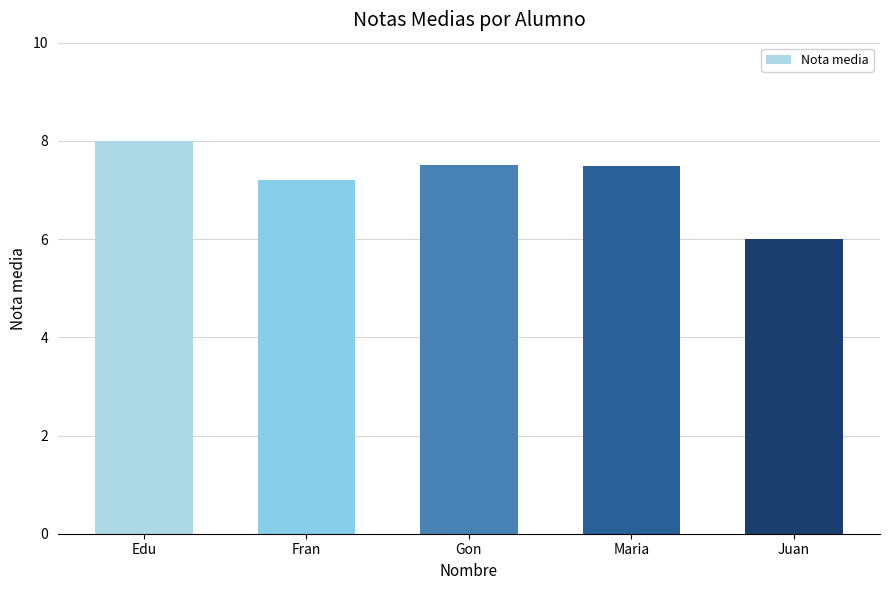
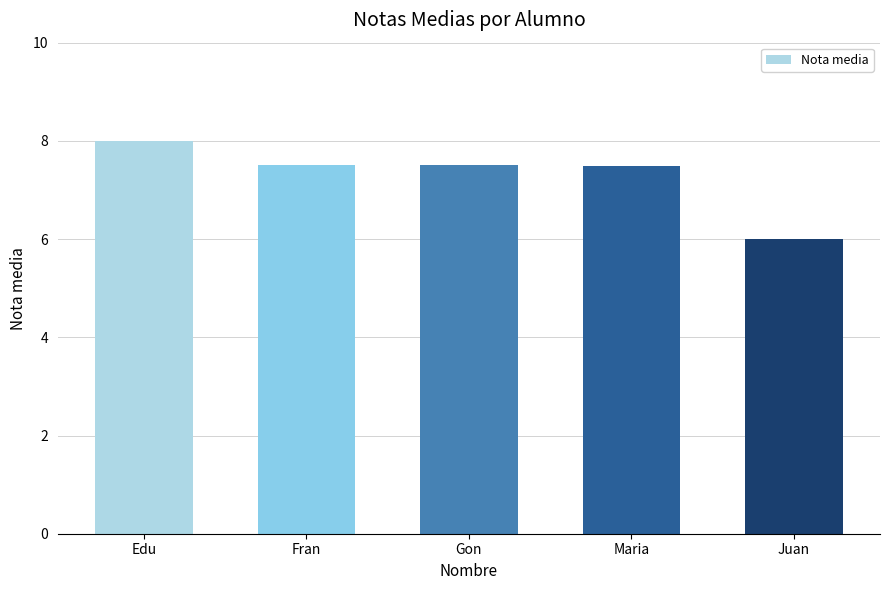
Fran: 7.2 -> 7.5
